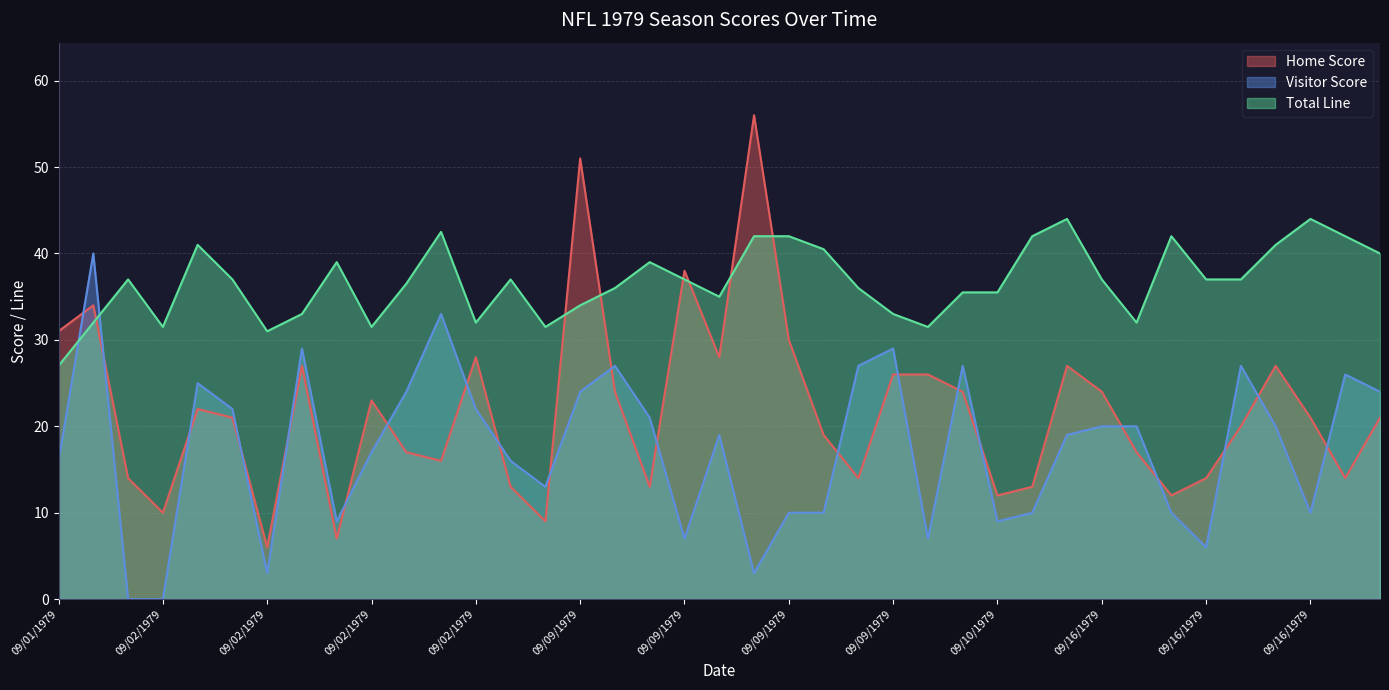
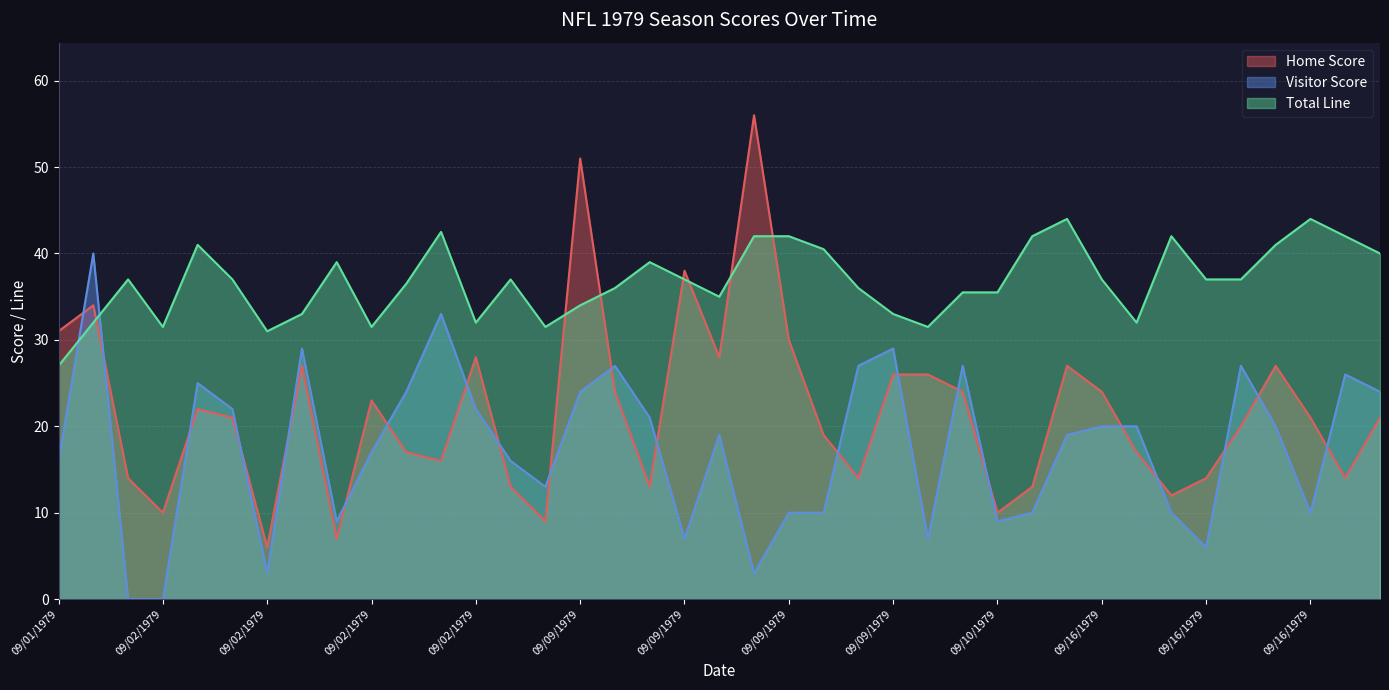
Home Score, 09/10/1979: 12 -> 10
